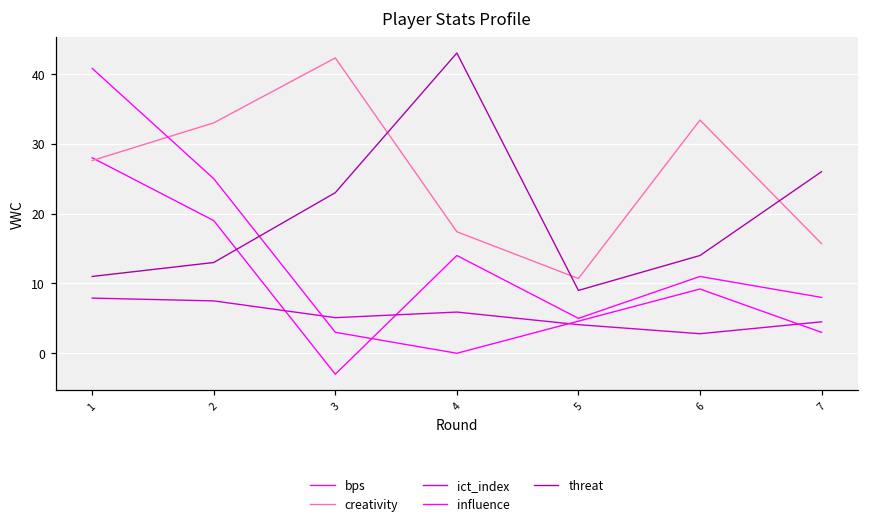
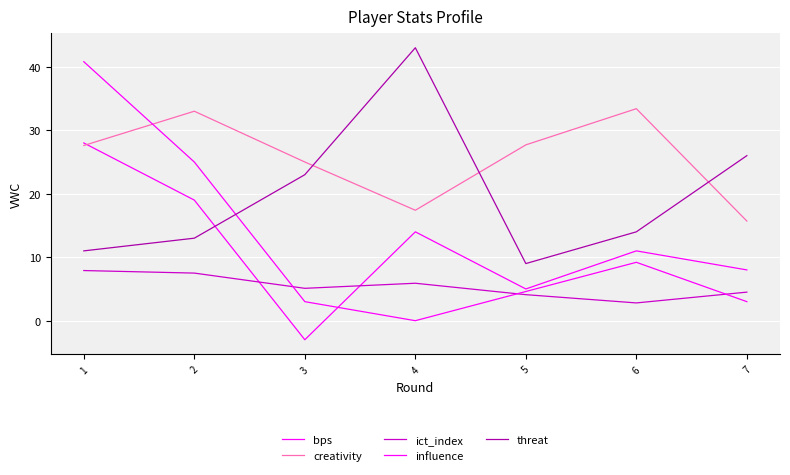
creativity, 3: 42 -> 25
creativity, 5: 11 -> 28
